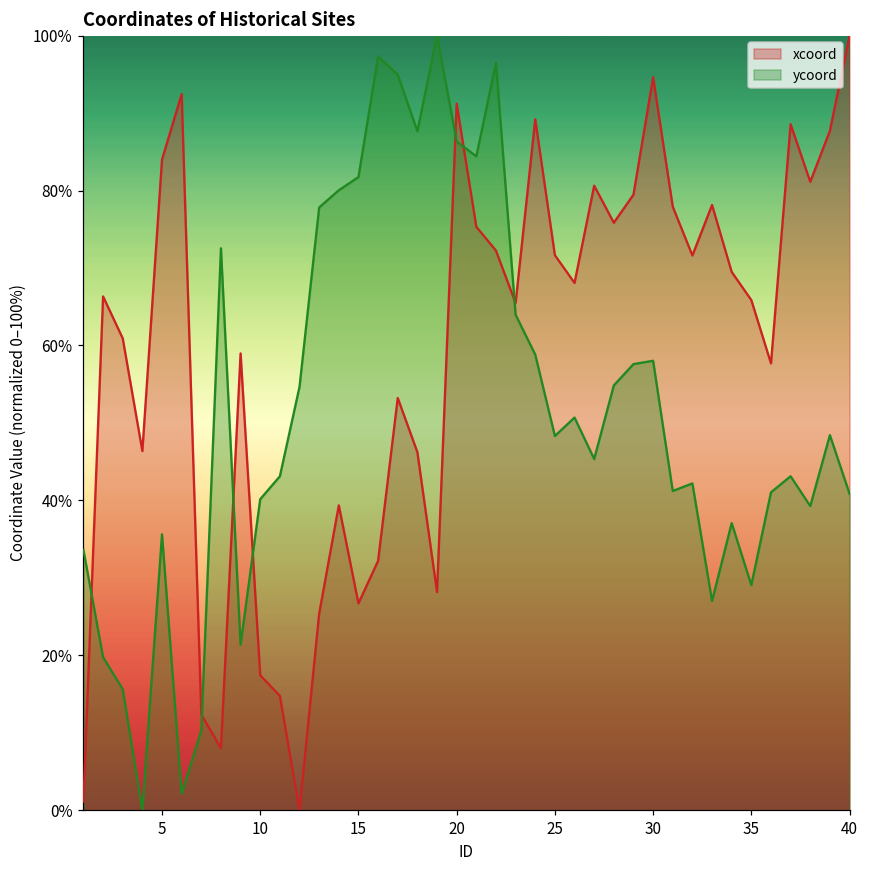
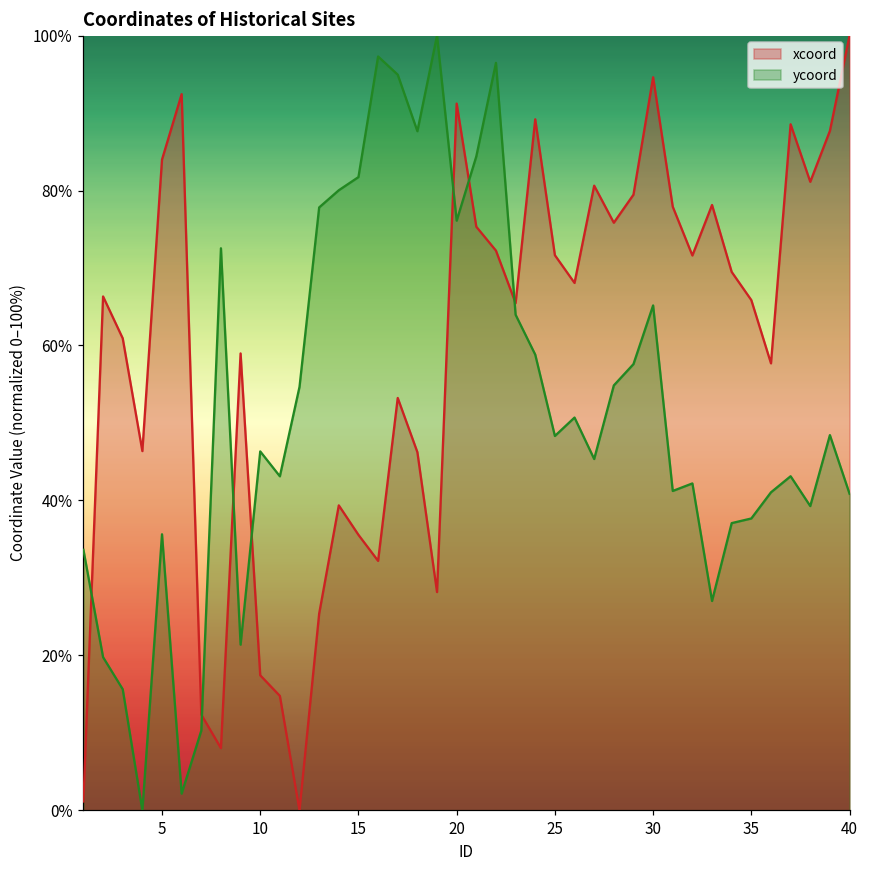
ycoord, 10: 40% -> 46%
xcoord, 15: 27% -> 36%
ycoord, 20: 86% -> 76%
ycoord, 30: 58% -> 65%
ycoord, 35: 29% -> 38%
